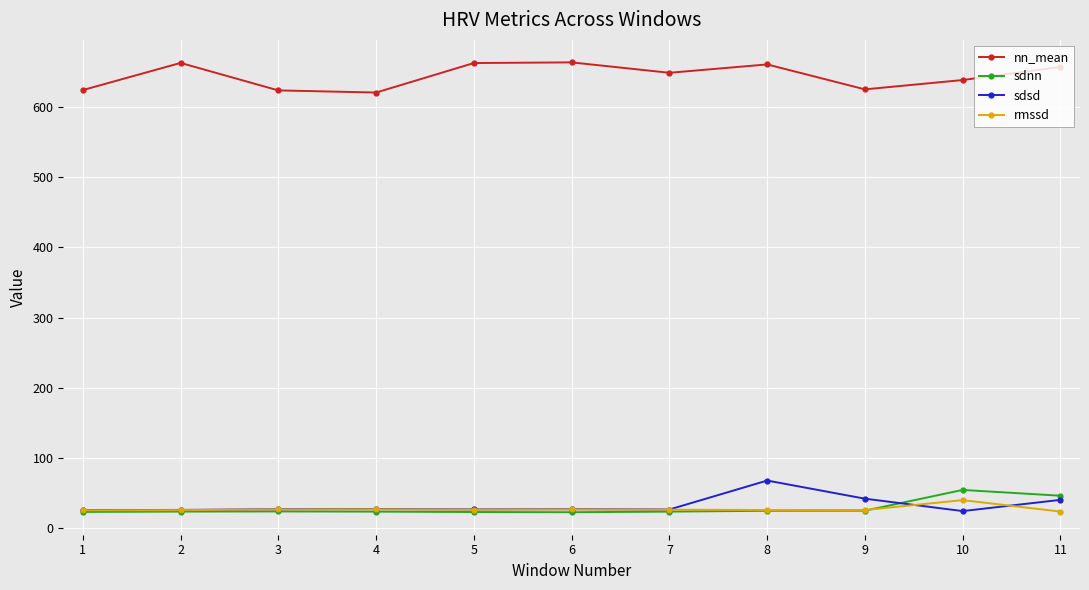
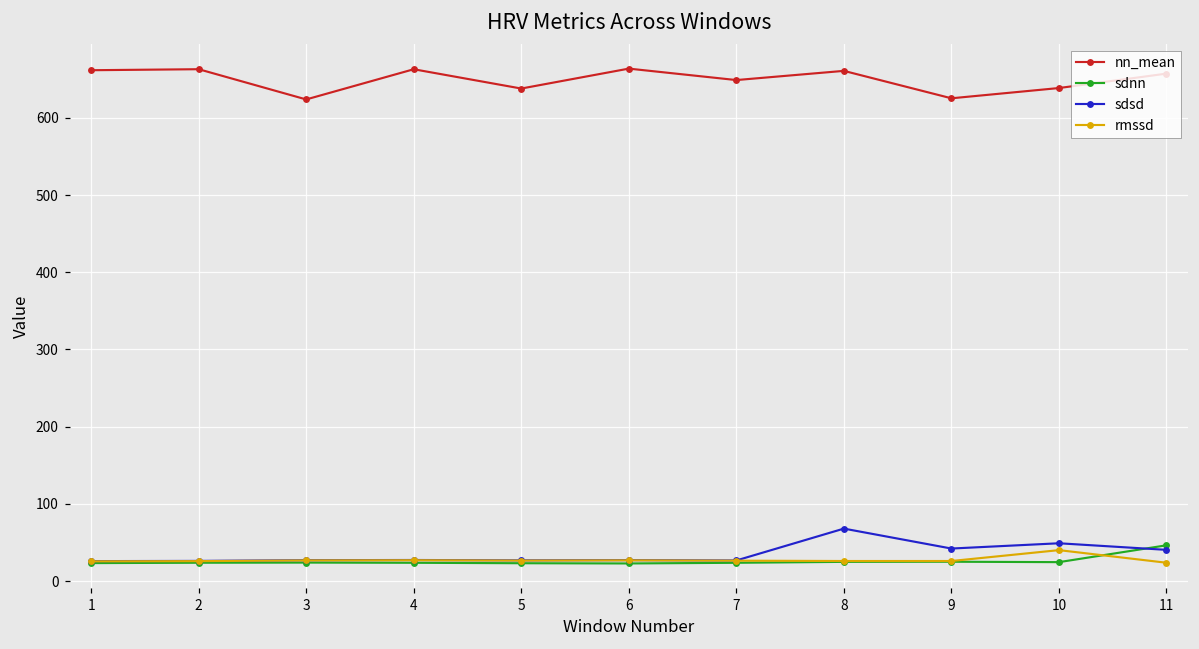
nn_mean, 1: 620 -> 660
nn_mean, 4: 620 -> 660
nn_mean, 5: 660 -> 640
sdnn, 10: 50 -> 20
sdsd, 10: 20 -> 50
